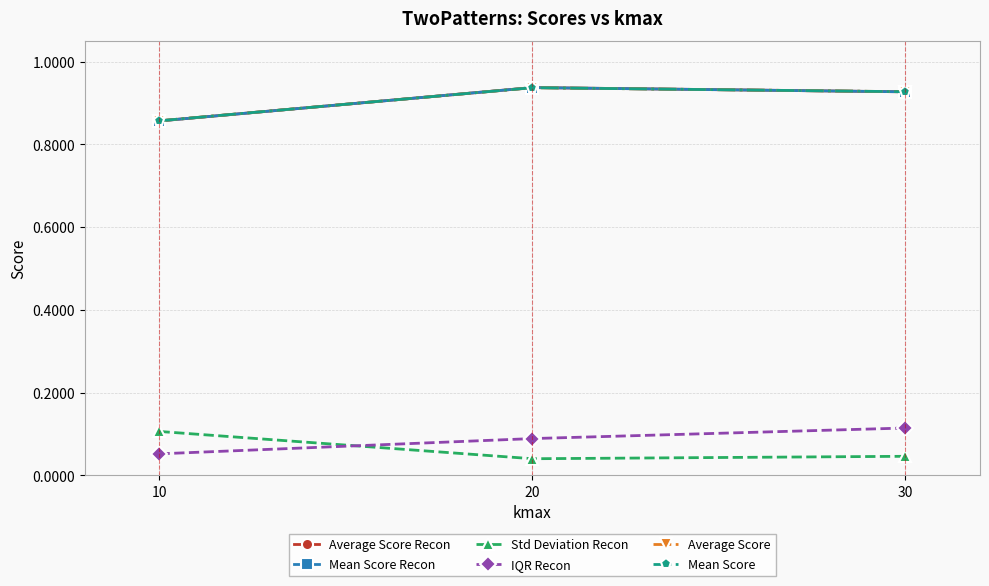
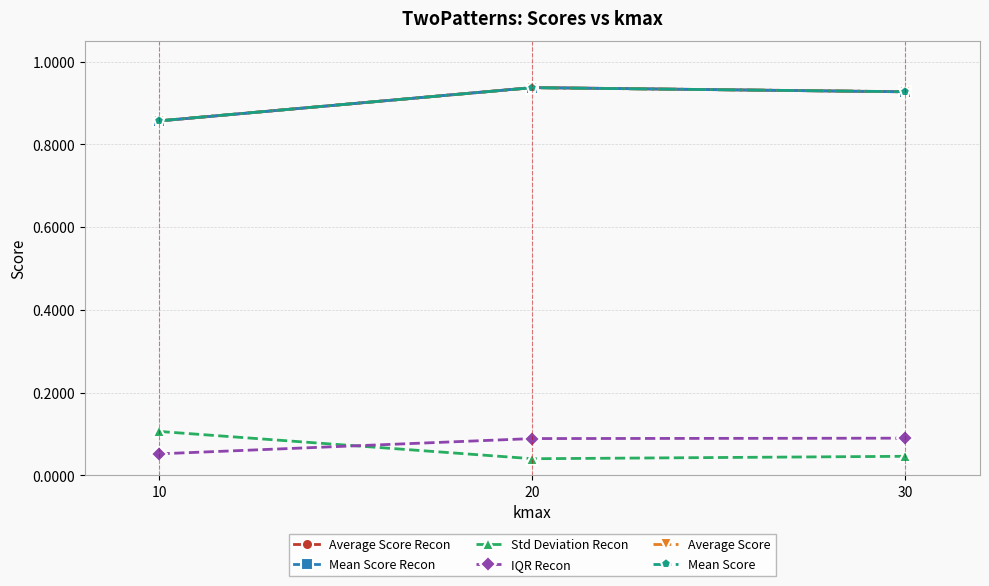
IQR Recon, 30: 0.11 -> 0.09
